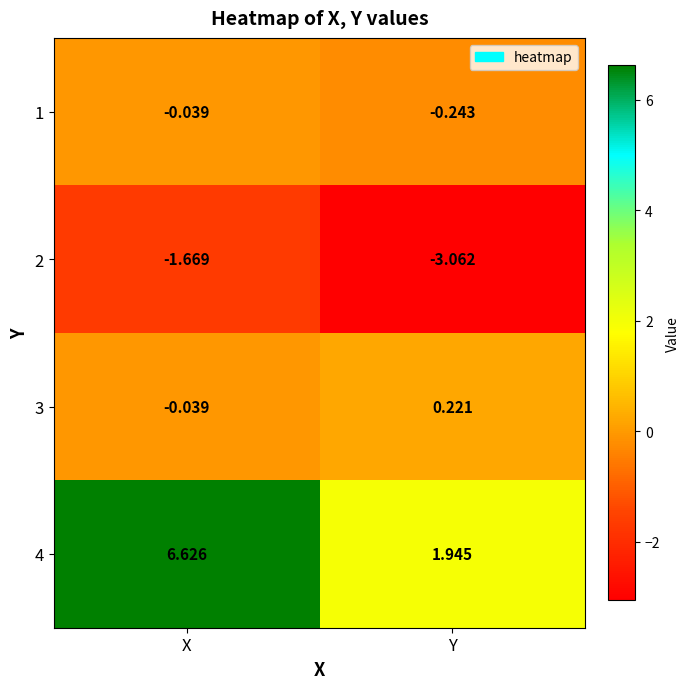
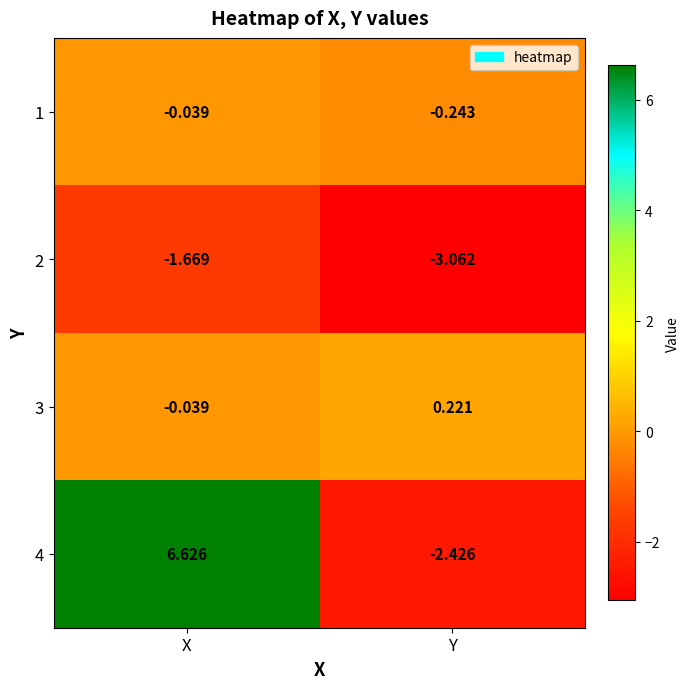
4, Y: 1.945 -> -2.426
